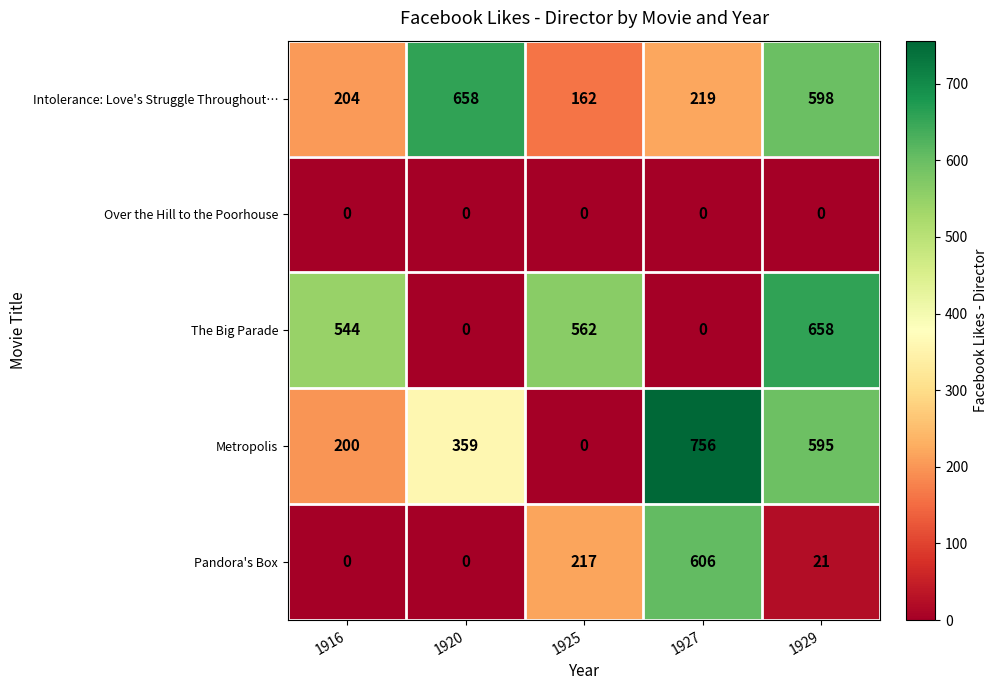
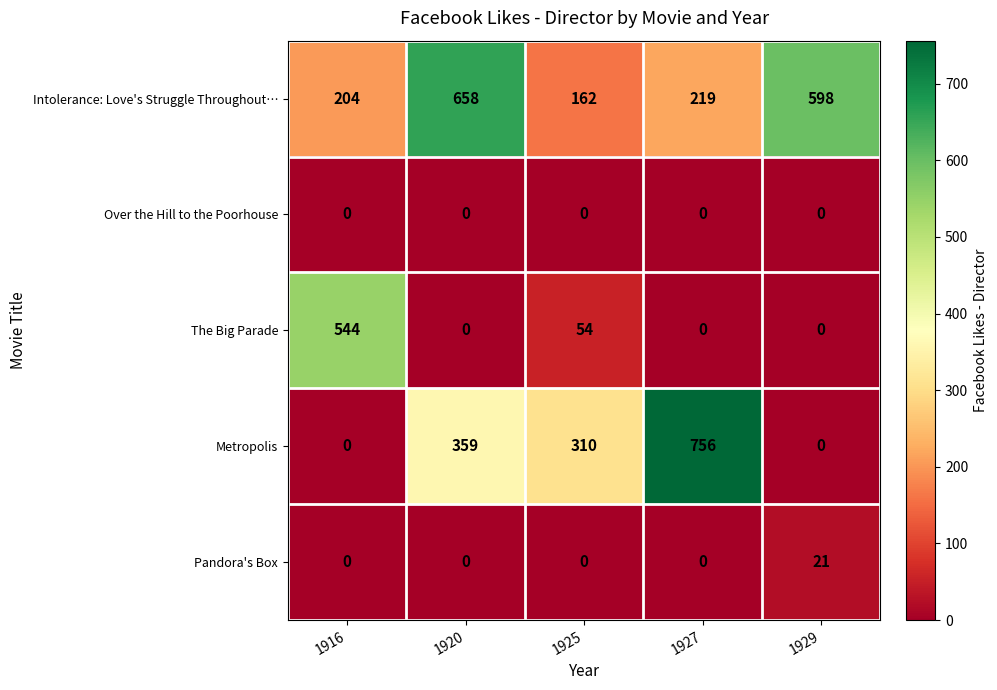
The Big Parade, 1925: 562 -> 54
The Big Parade, 1929: 658 -> 0
Metropolis, 1916: 200 -> 0
Metropolis, 1925: 0 -> 310
Metropolis, 1929: 595 -> 0
Pandora's Box, 1925: 217 -> 0
Pandora's Box, 1927: 606 -> 0
